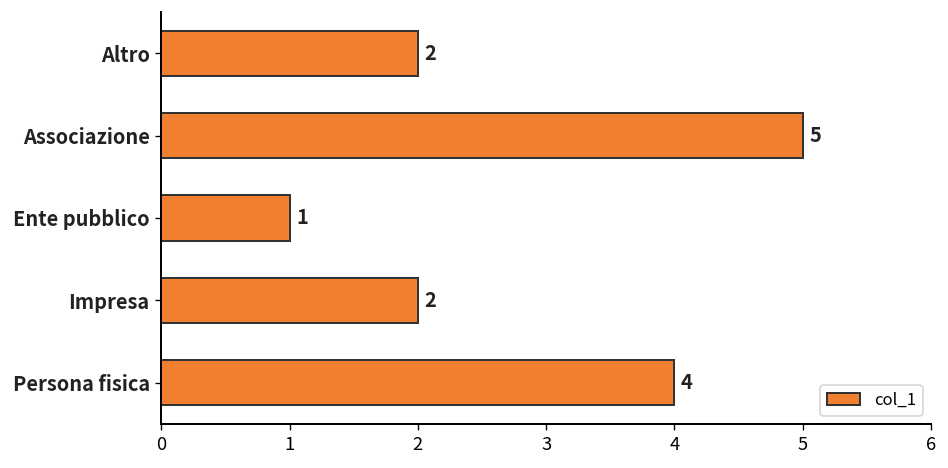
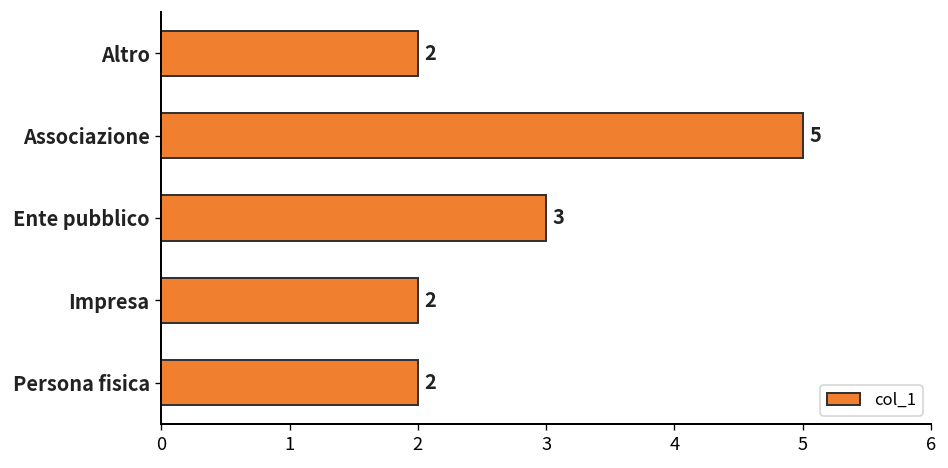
Ente pubblico: 1 -> 3
Persona fisica: 4 -> 2
